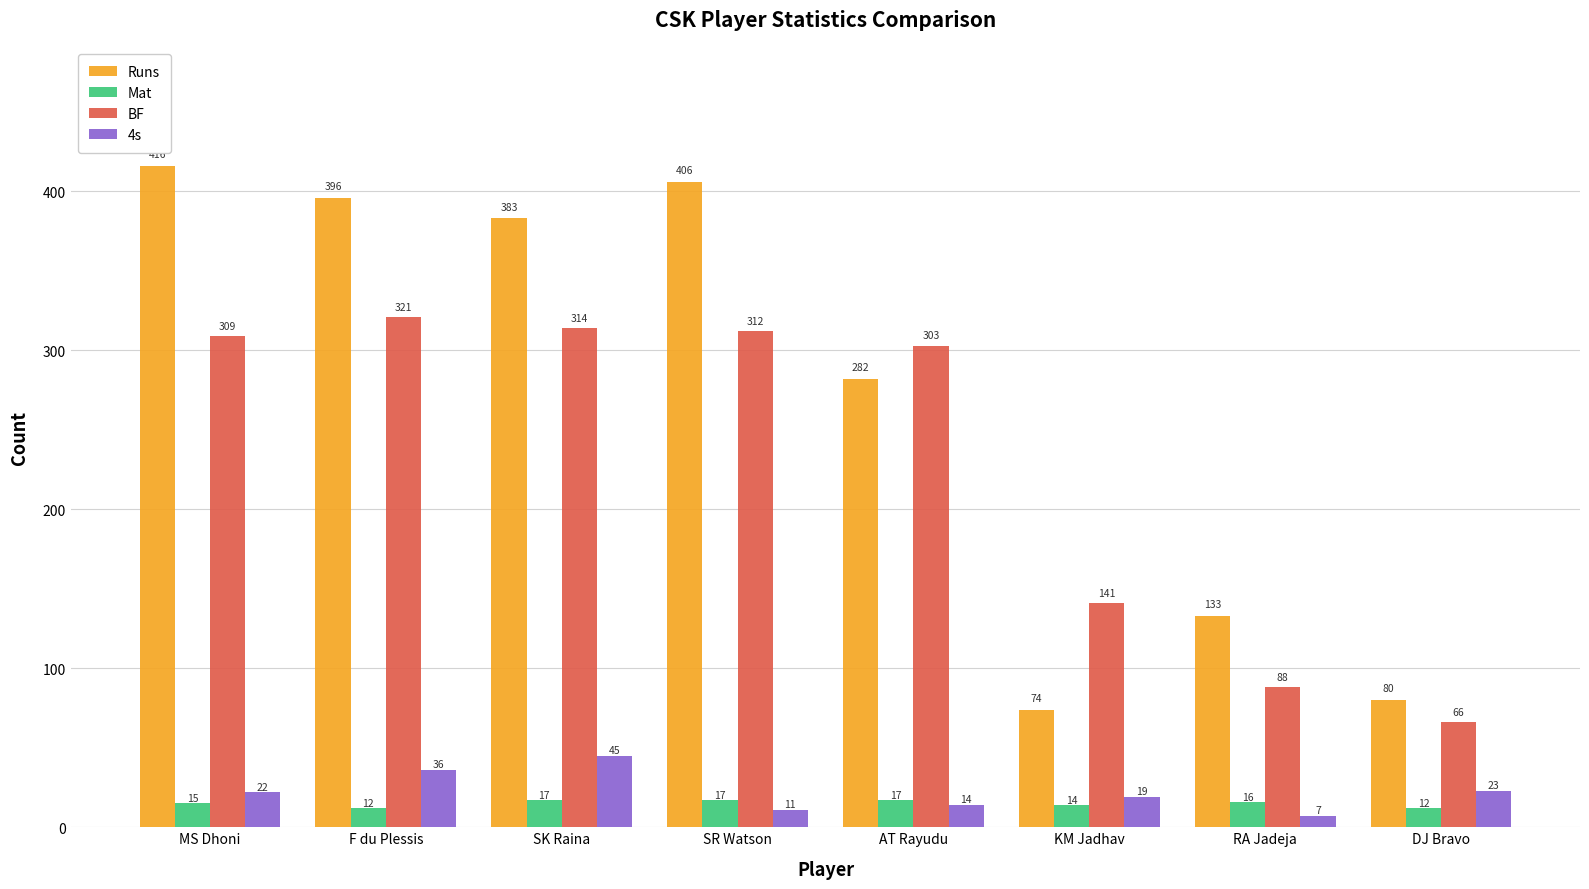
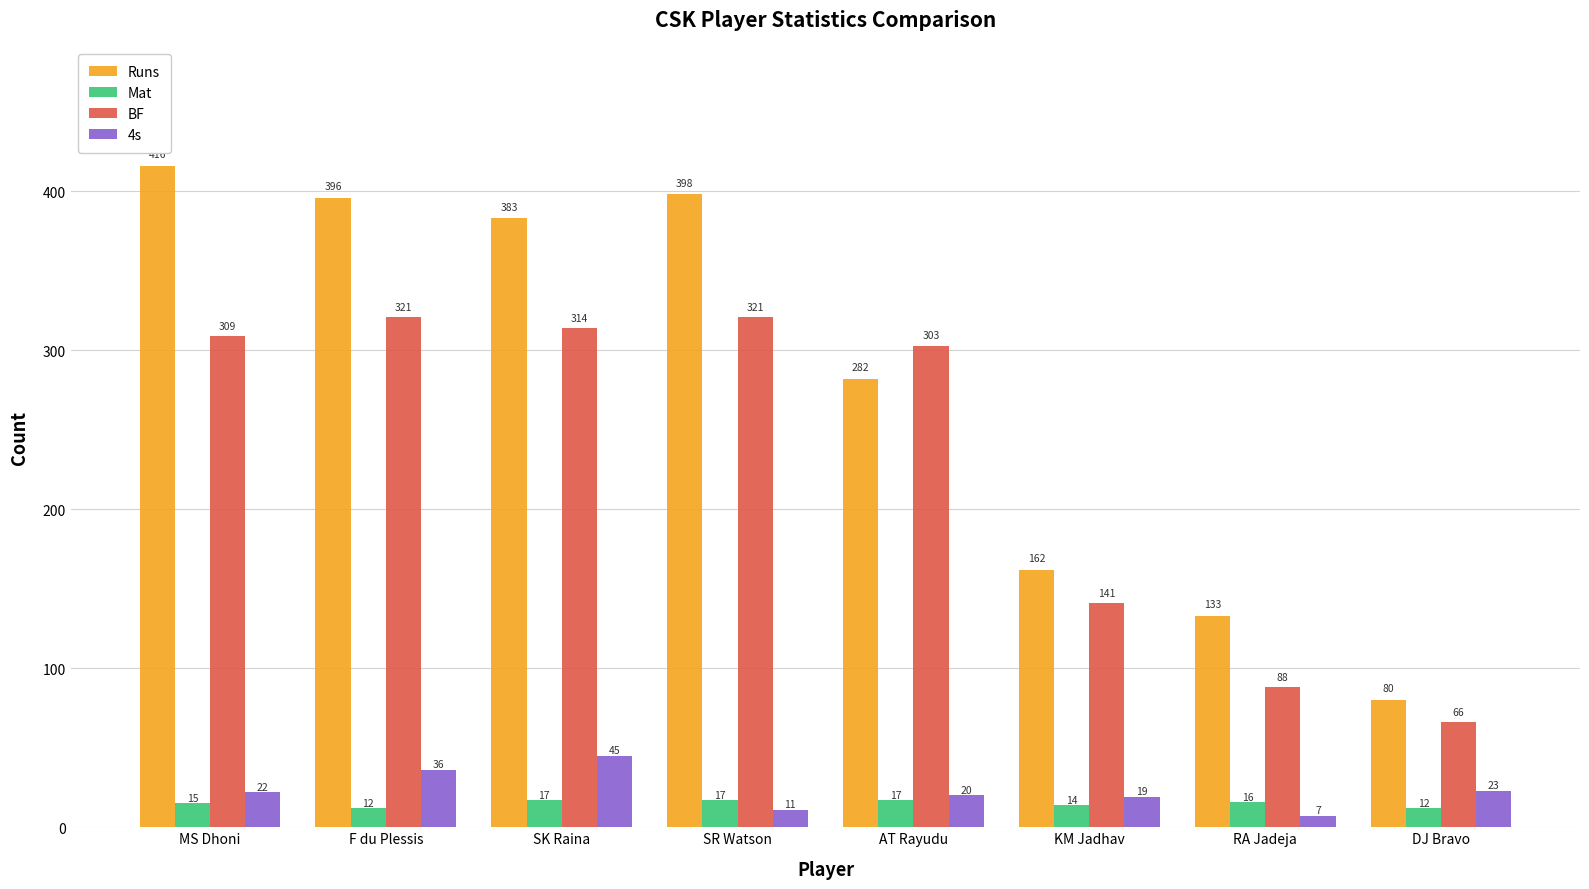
Runs, SR Watson: 406 -> 398
BF, SR Watson: 312 -> 321
4s, AT Rayudu: 14 -> 20
Runs, KM Jadhav: 74 -> 162
